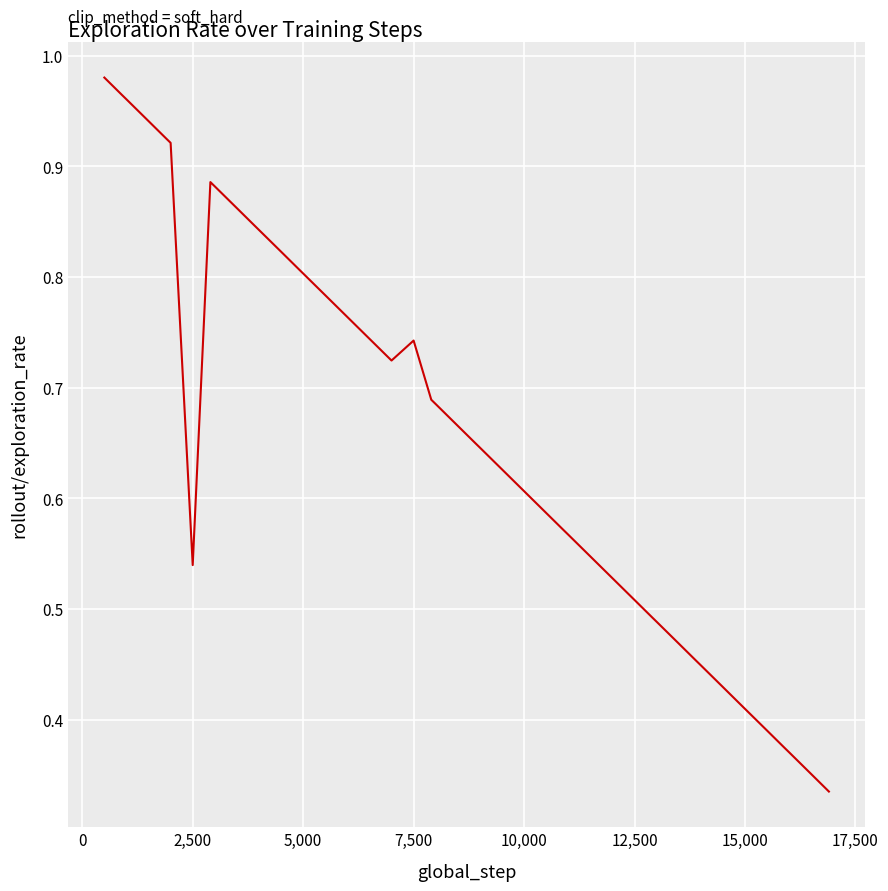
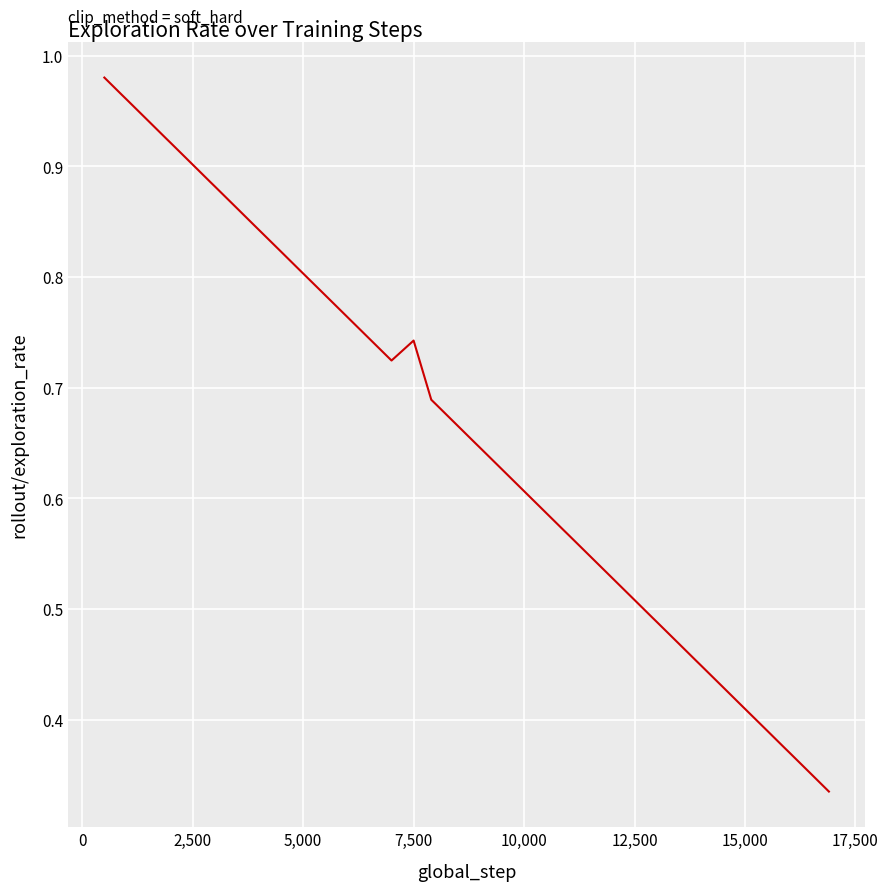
2,500: 0.540 -> 0.902
